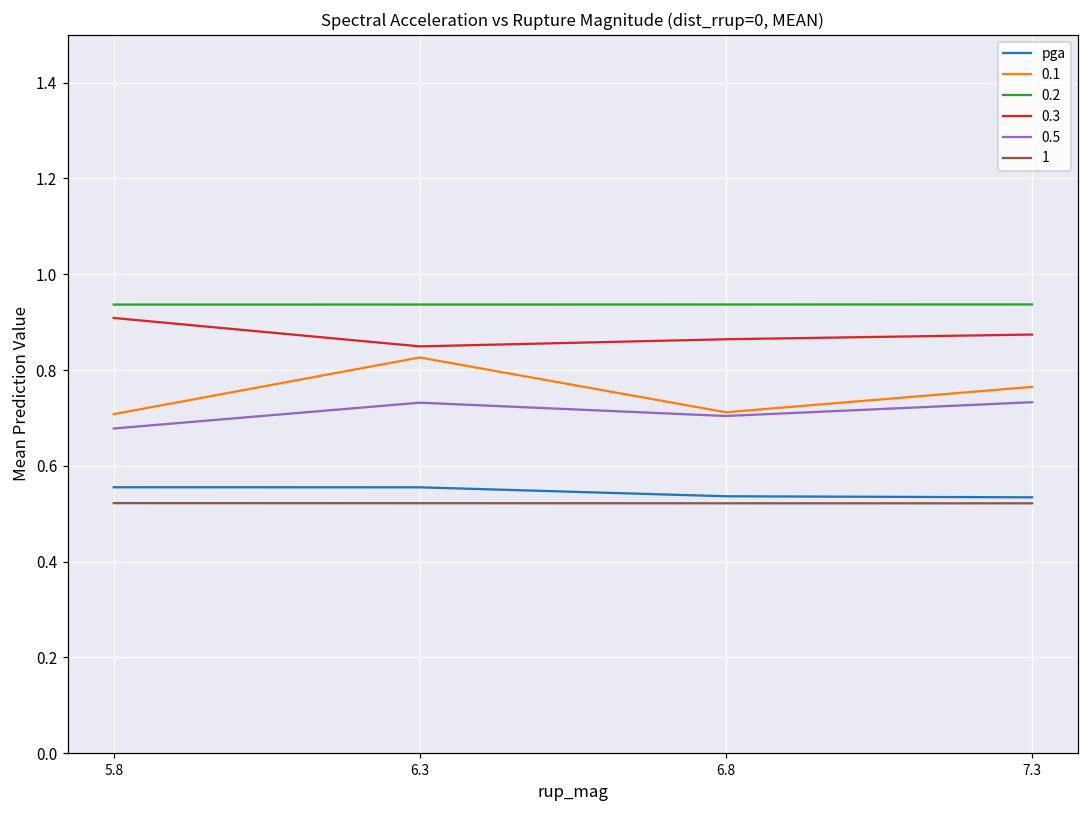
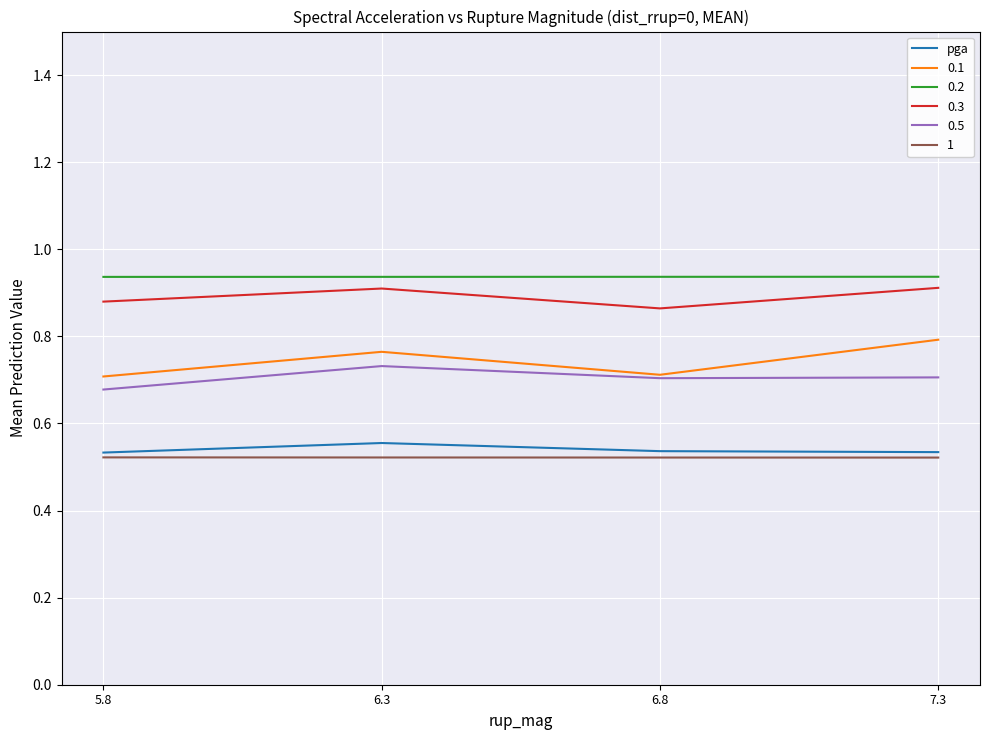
pga, 5.8: 0.56 -> 0.53
0.3, 5.8: 0.91 -> 0.88
0.1, 6.3: 0.83 -> 0.76
0.3, 6.3: 0.85 -> 0.91
0.1, 7.3: 0.76 -> 0.79
0.3, 7.3: 0.87 -> 0.91
0.5, 7.3: 0.73 -> 0.71
